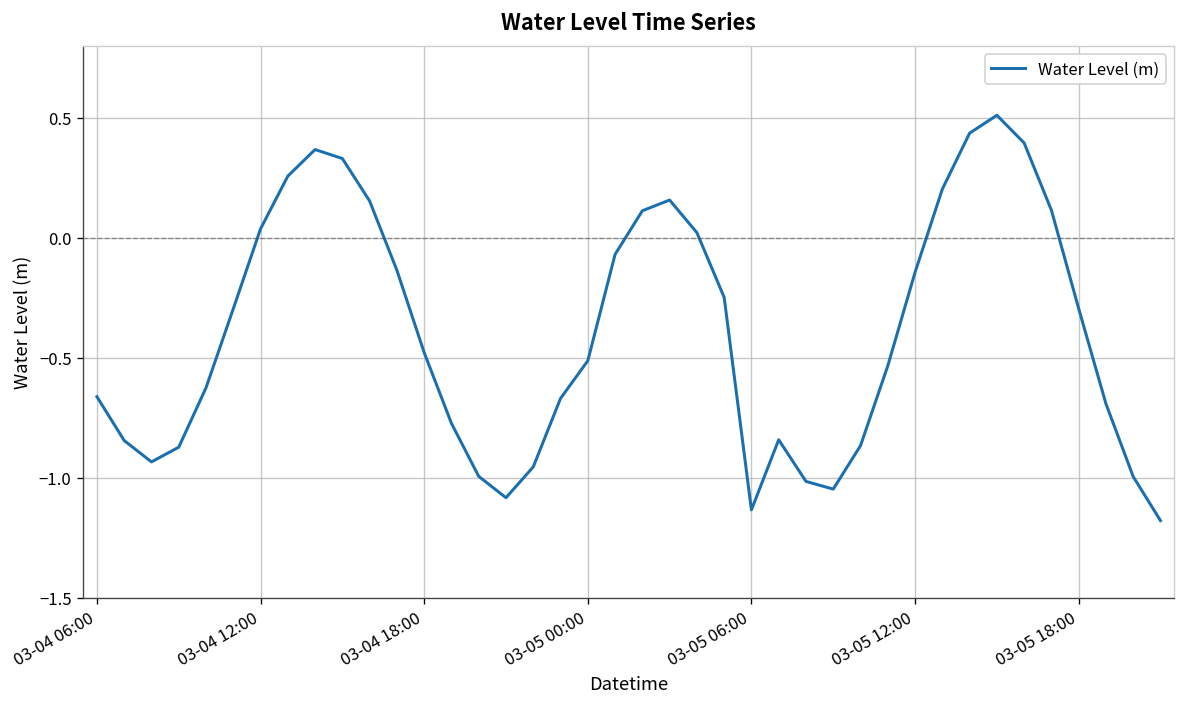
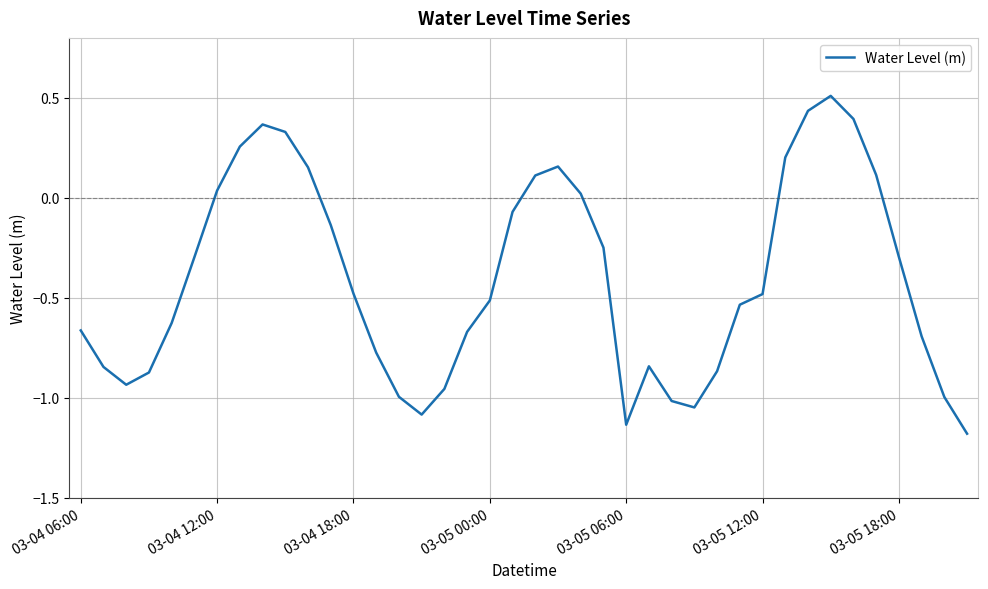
03-05 12:00: -0.14 -> -0.48
